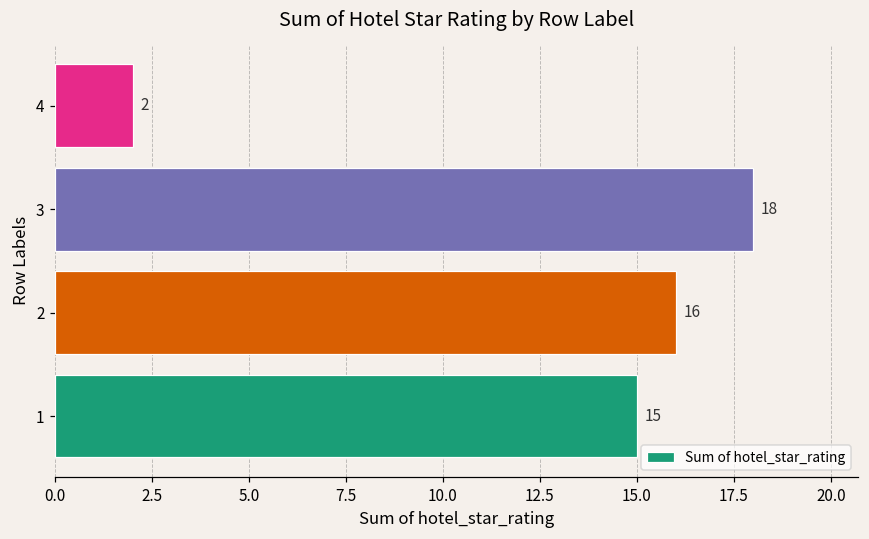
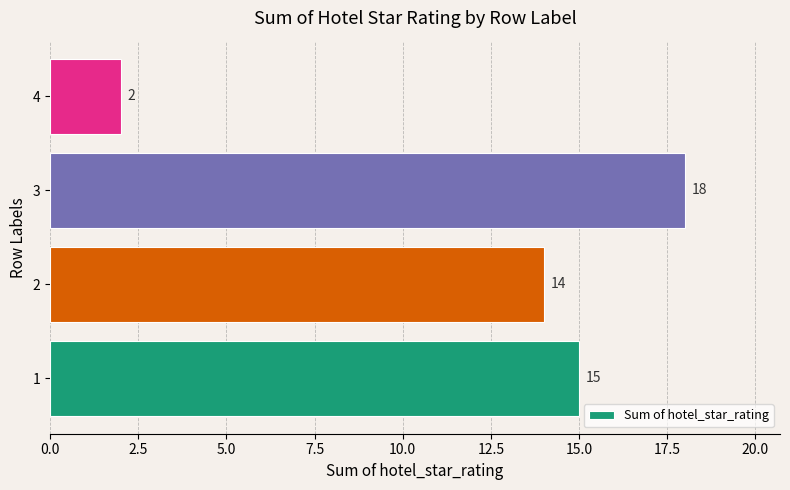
2: 16 -> 14
